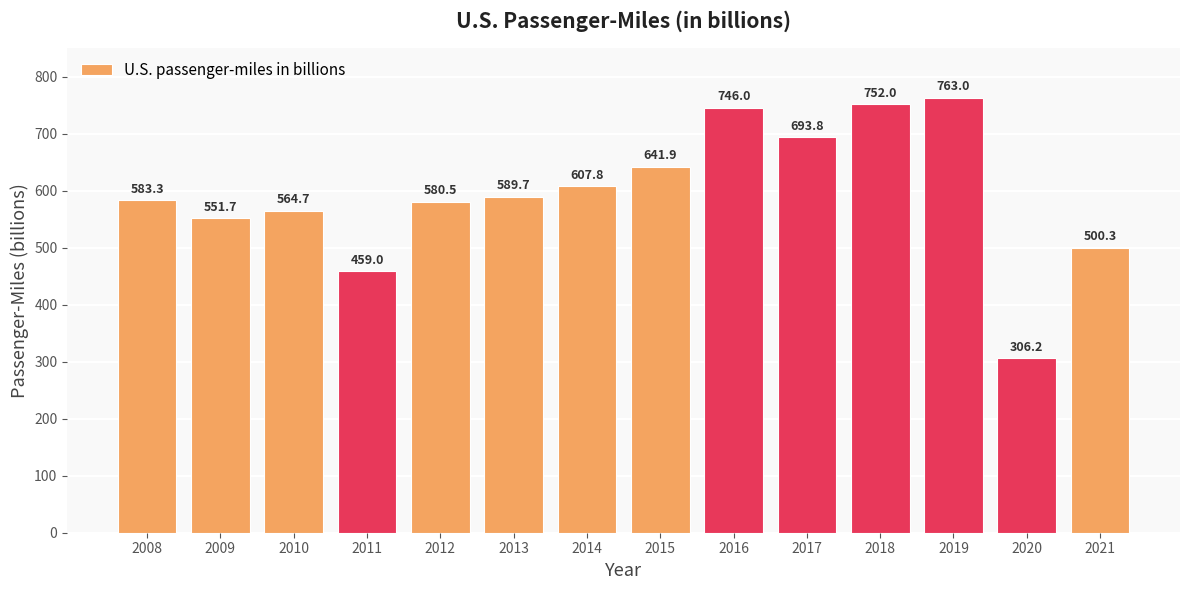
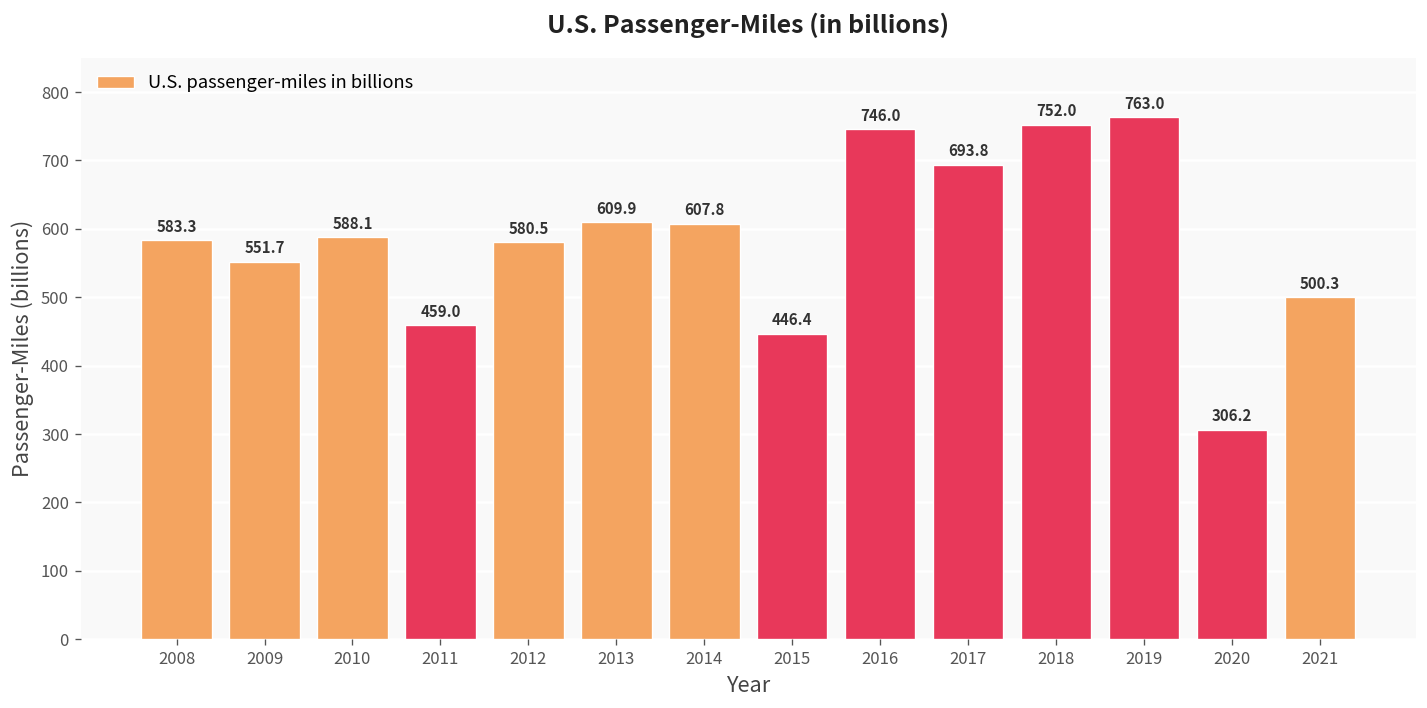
2010: 564.7 -> 588.1
2013: 589.7 -> 609.9
2015: 641.9 -> 446.4
